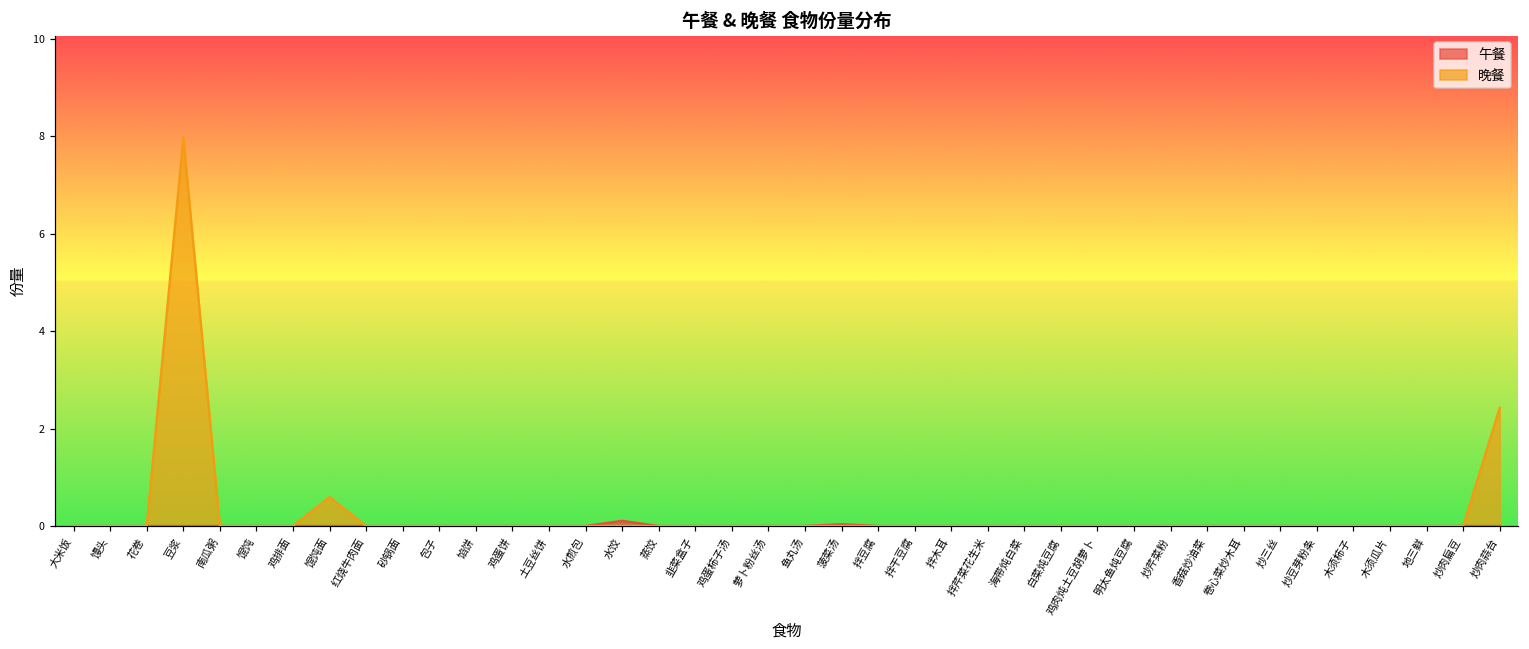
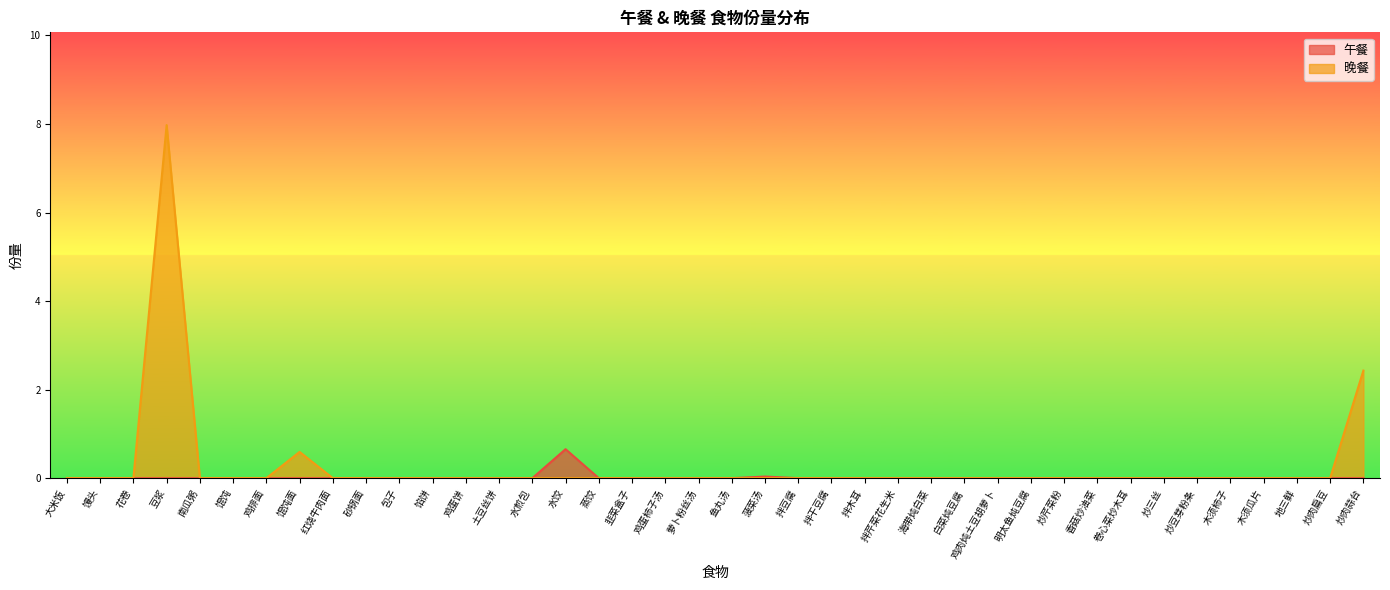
午餐, 水饺: 0.1 -> 0.7
